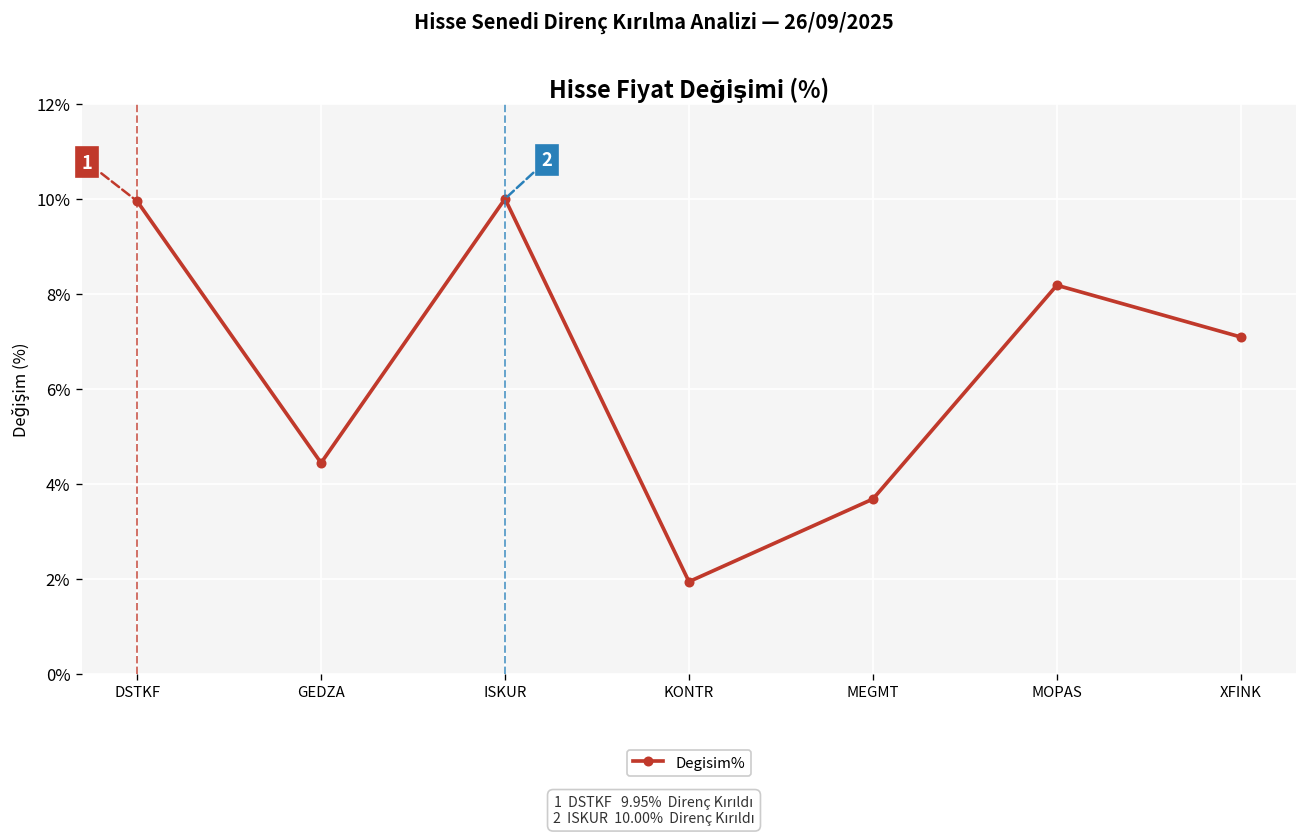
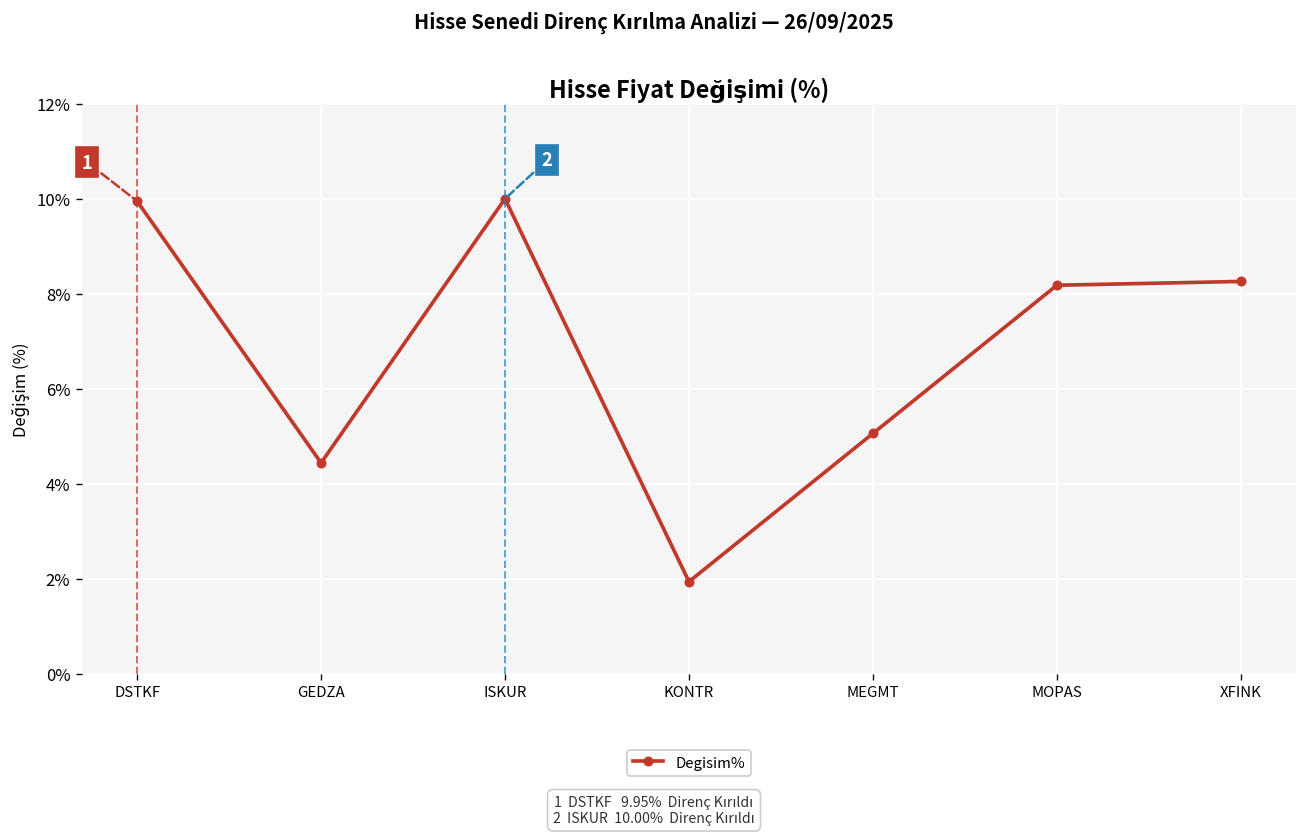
MEGMT: 3.7% -> 5.1%
XFINK: 7.1% -> 8.3%
